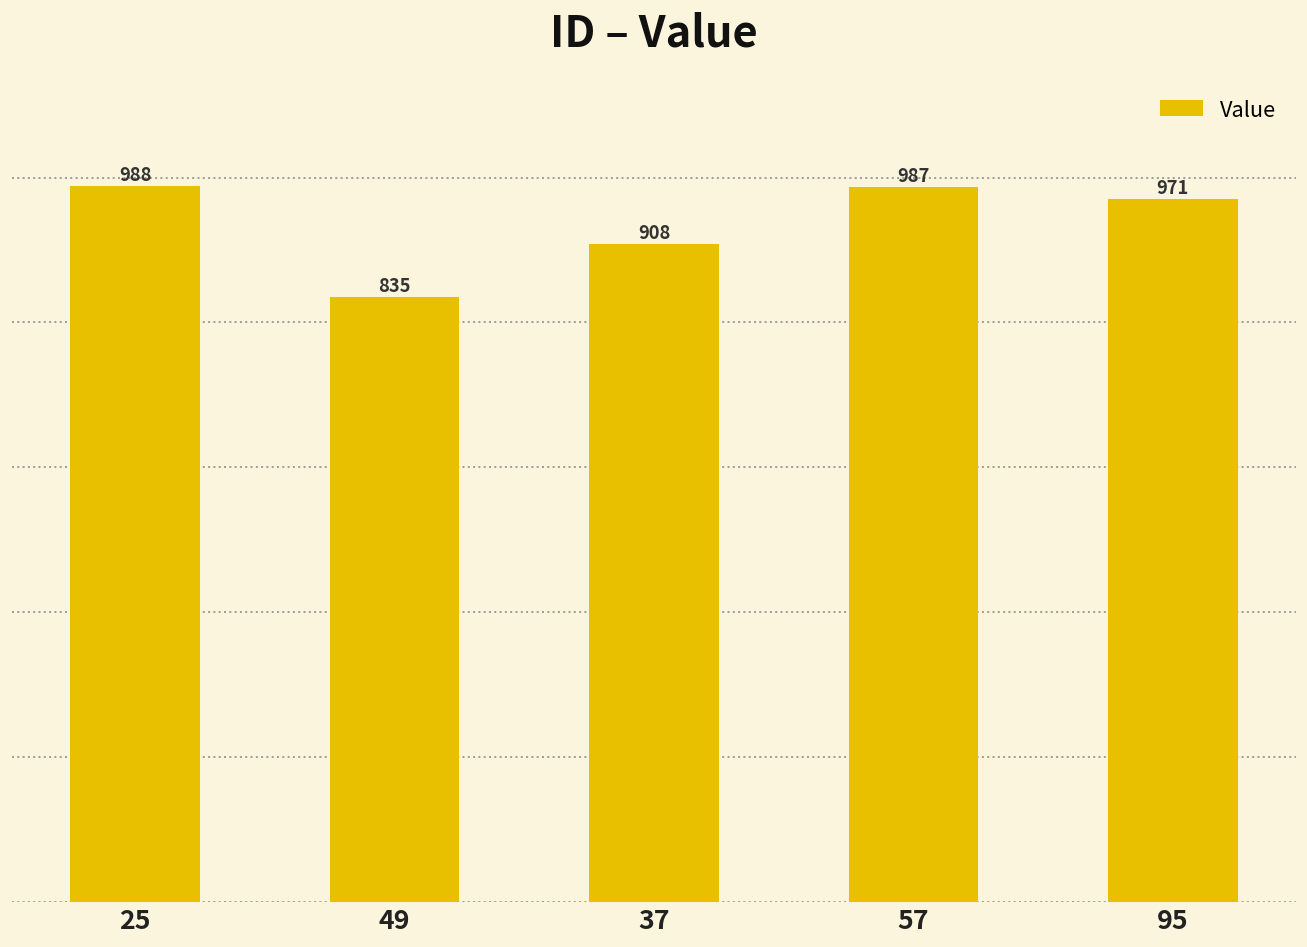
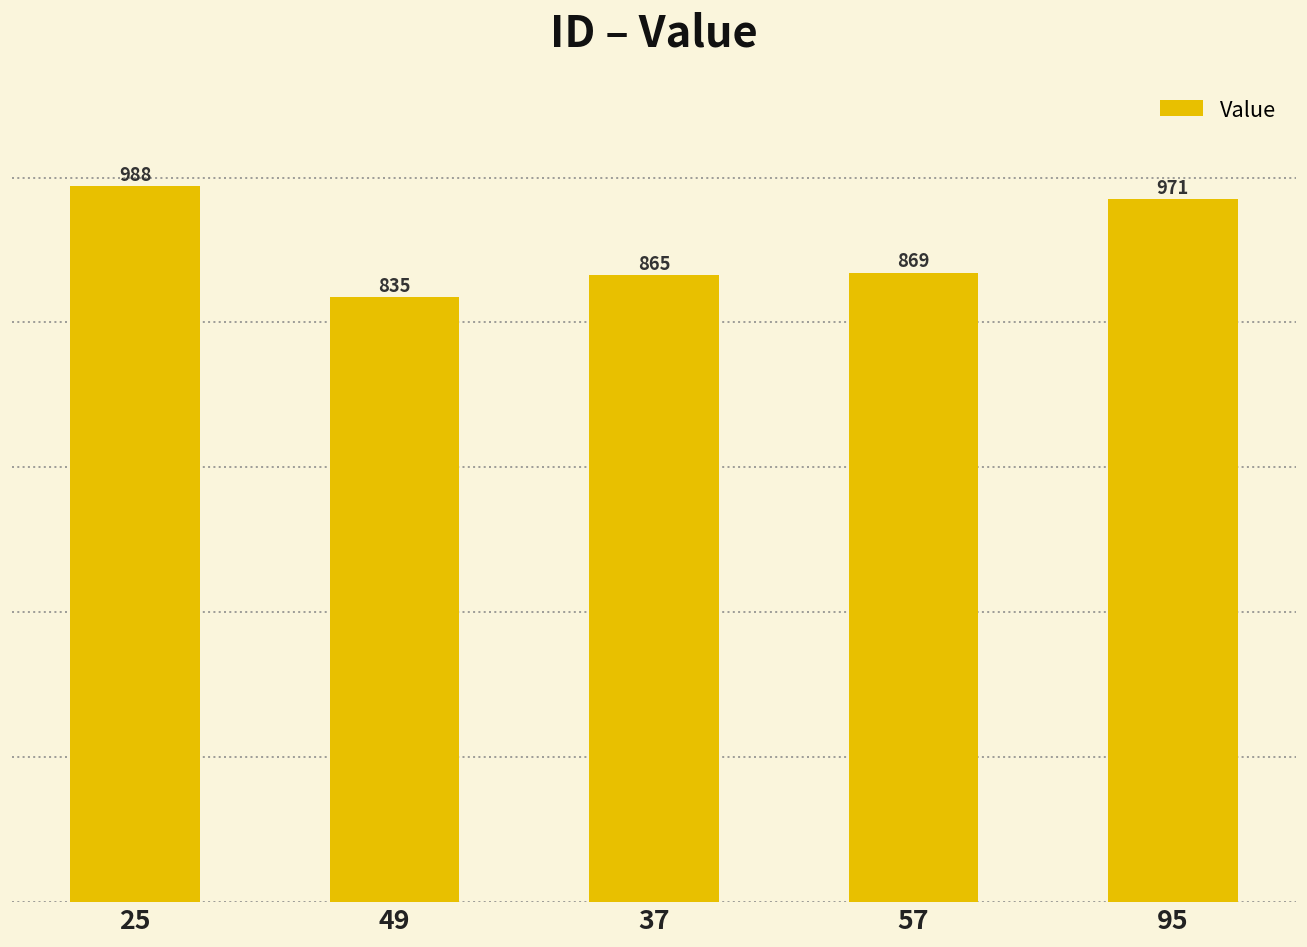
37: 908 -> 865
57: 987 -> 869
